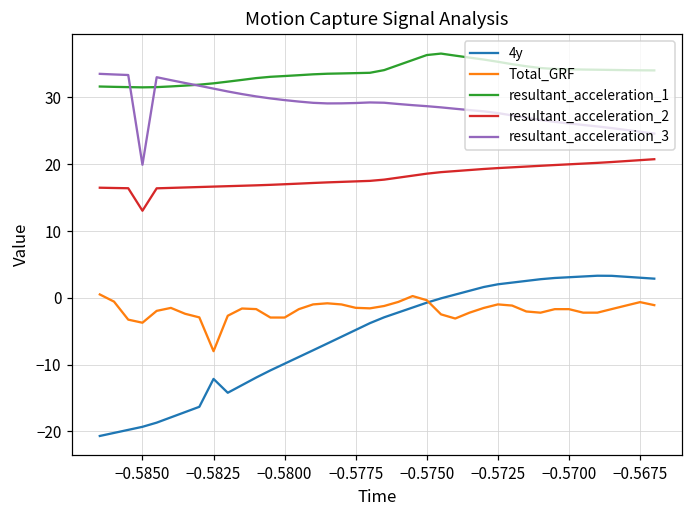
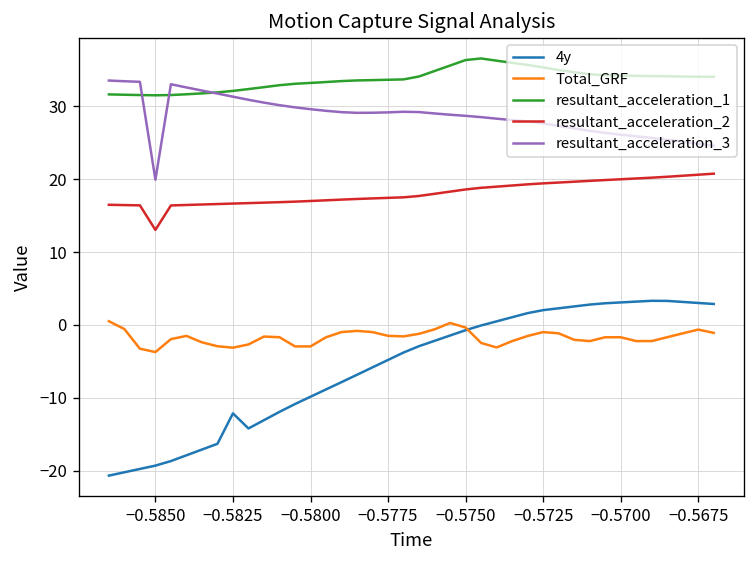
Total_GRF, −0.5825: -8 -> -3
